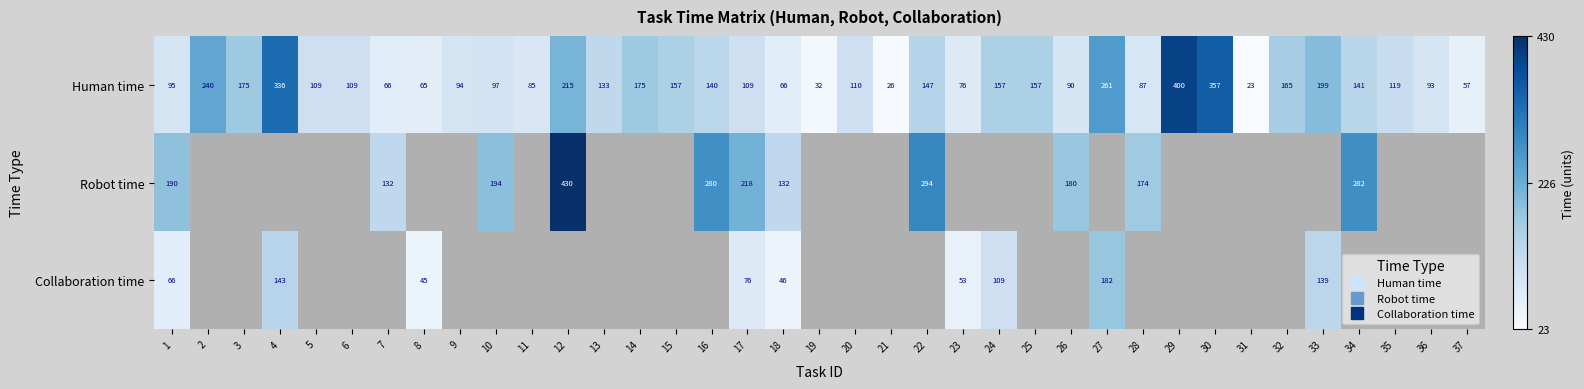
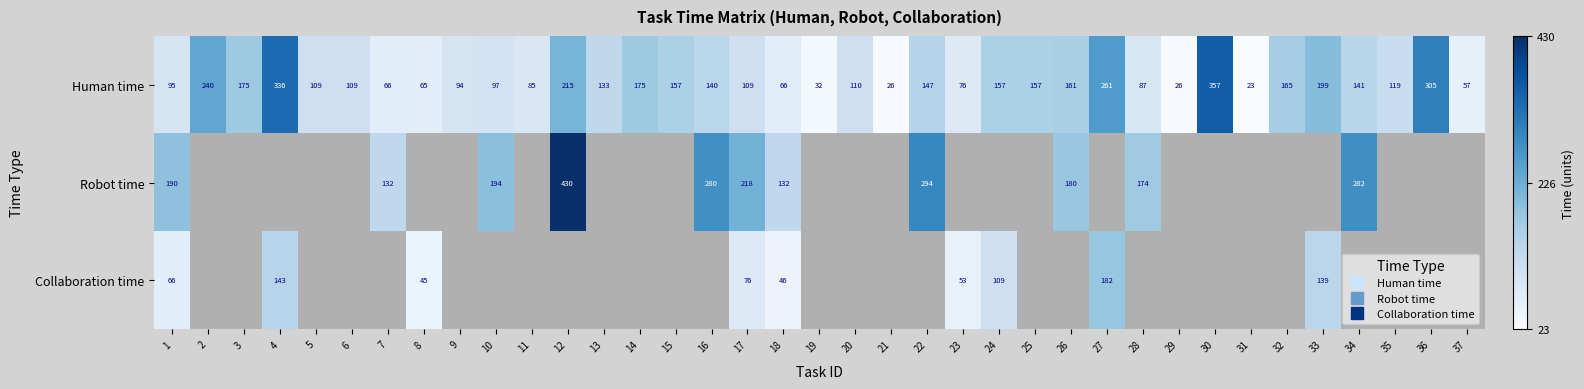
Human time, 26: 90 -> 161
Human time, 29: 400 -> 26
Human time, 36: 93 -> 305
